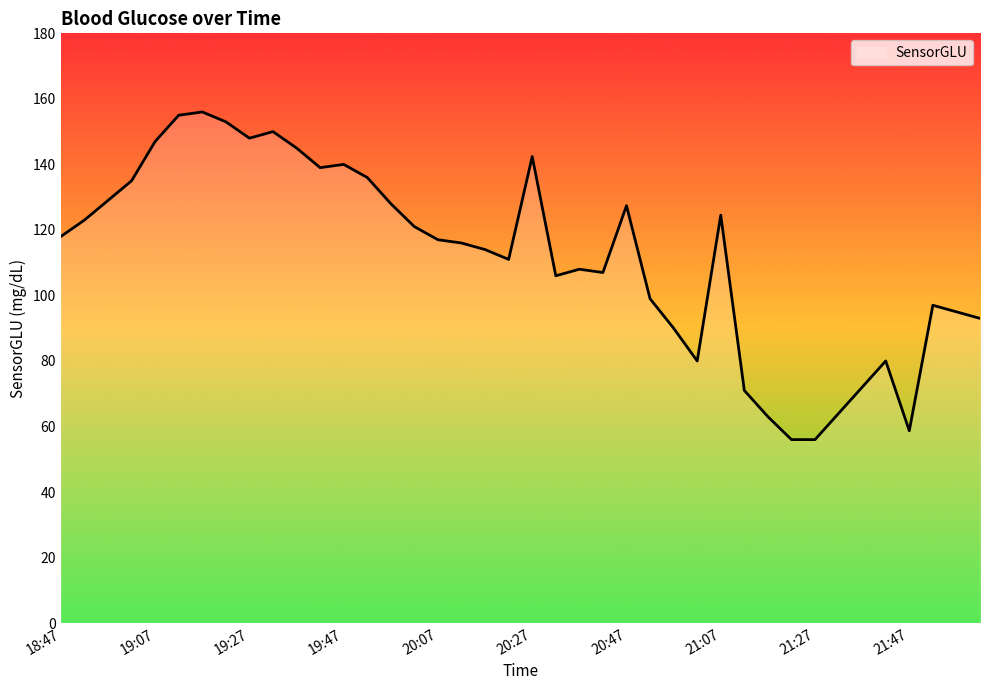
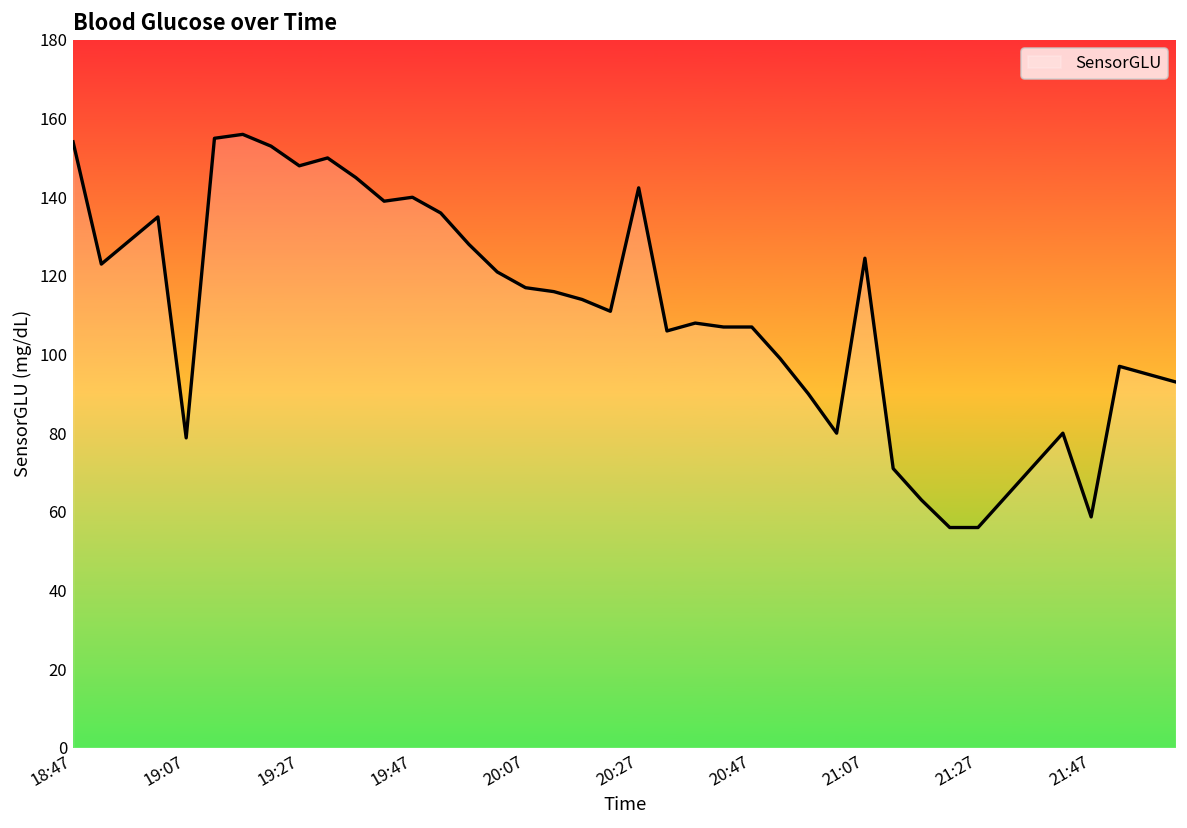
18:47: 118 -> 154
19:07: 147 -> 79
20:47: 127 -> 107
